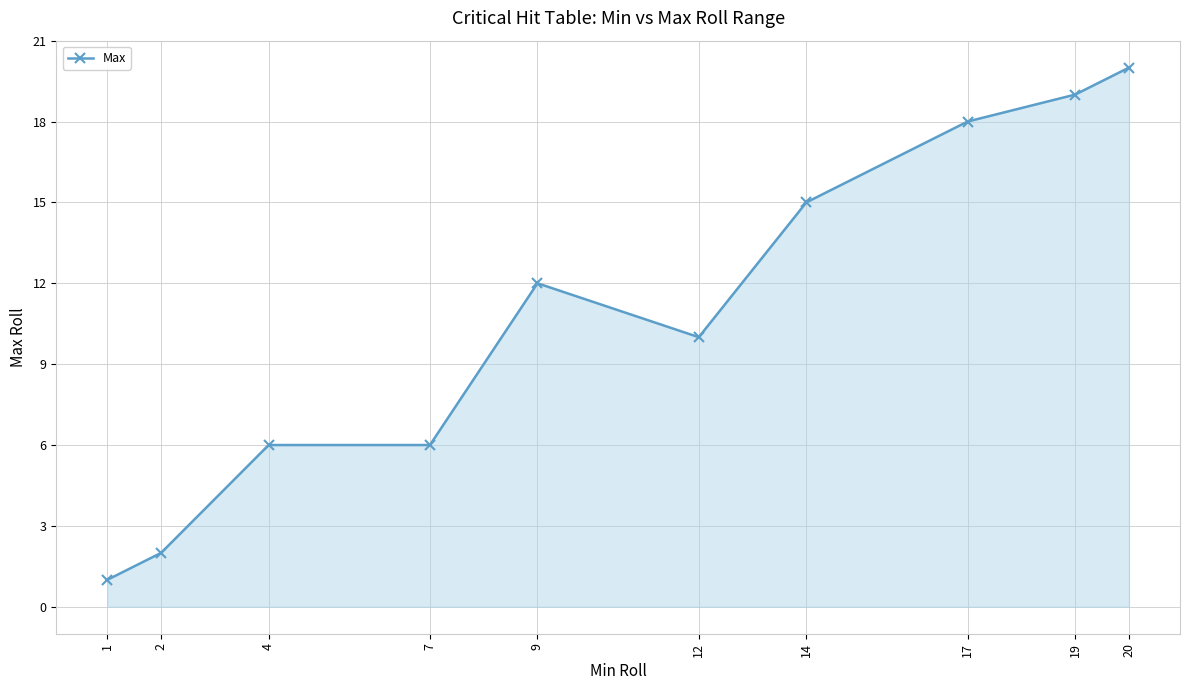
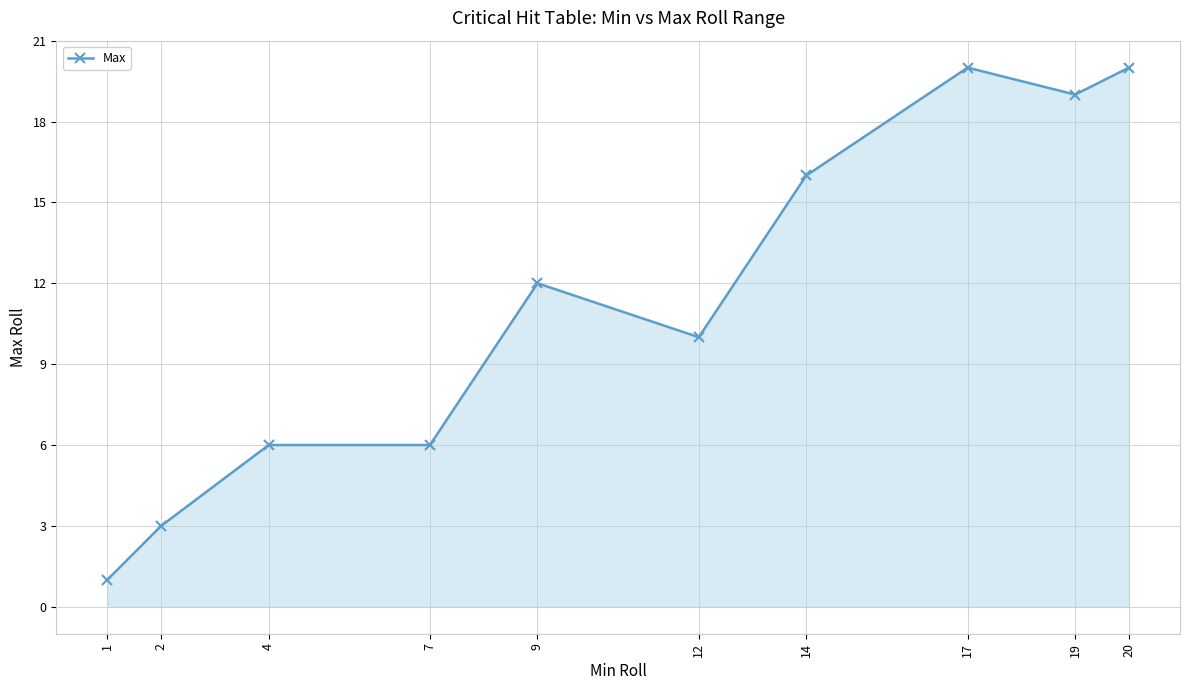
2: 2 -> 3
14: 15 -> 16
17: 18 -> 20
